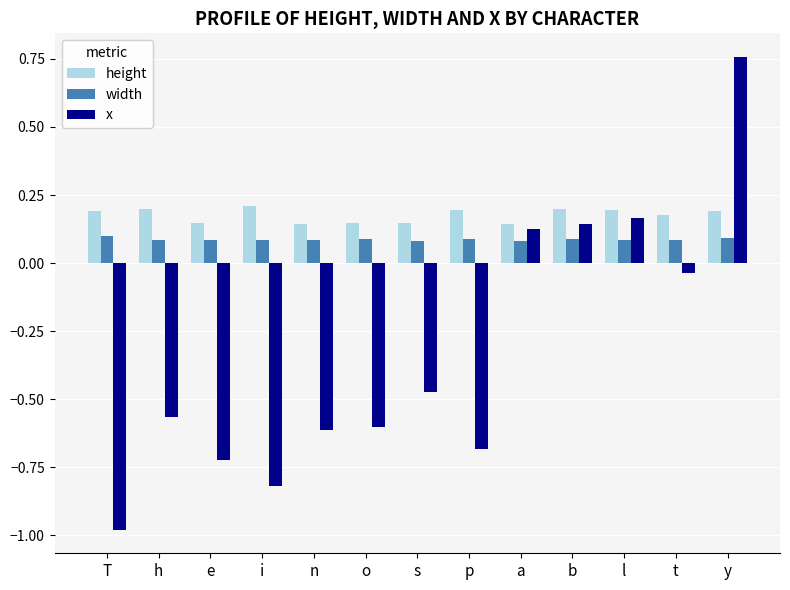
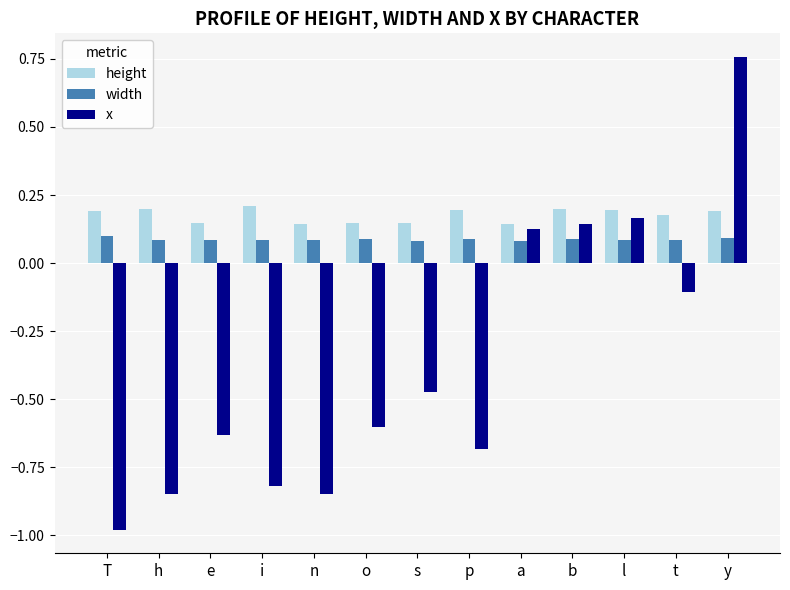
x, h: -0.57 -> -0.85
x, e: -0.72 -> -0.63
x, n: -0.61 -> -0.85
x, t: -0.04 -> -0.11
